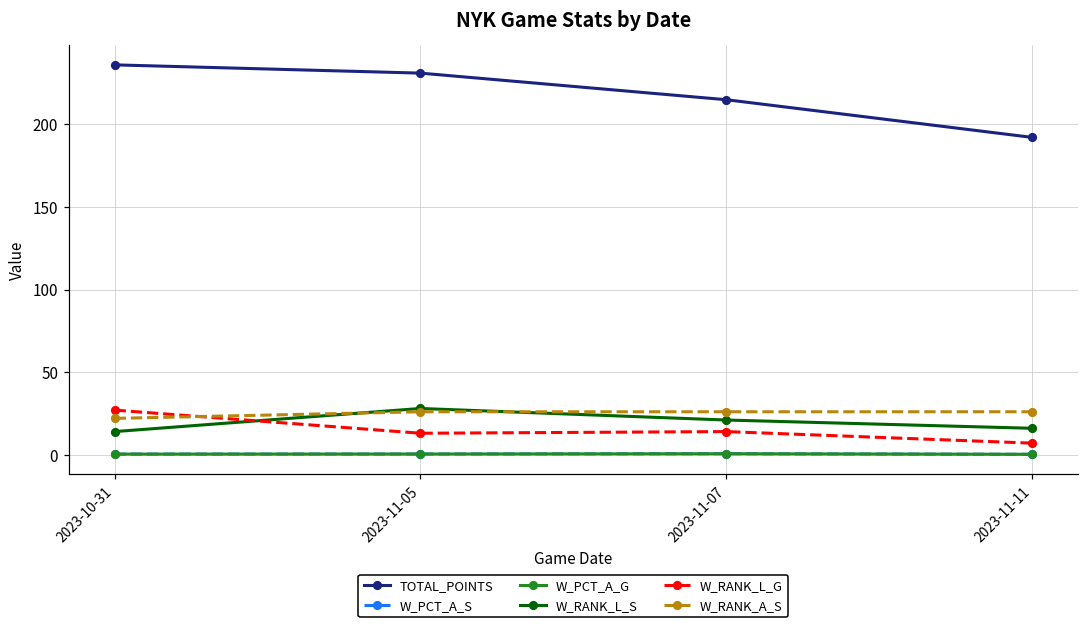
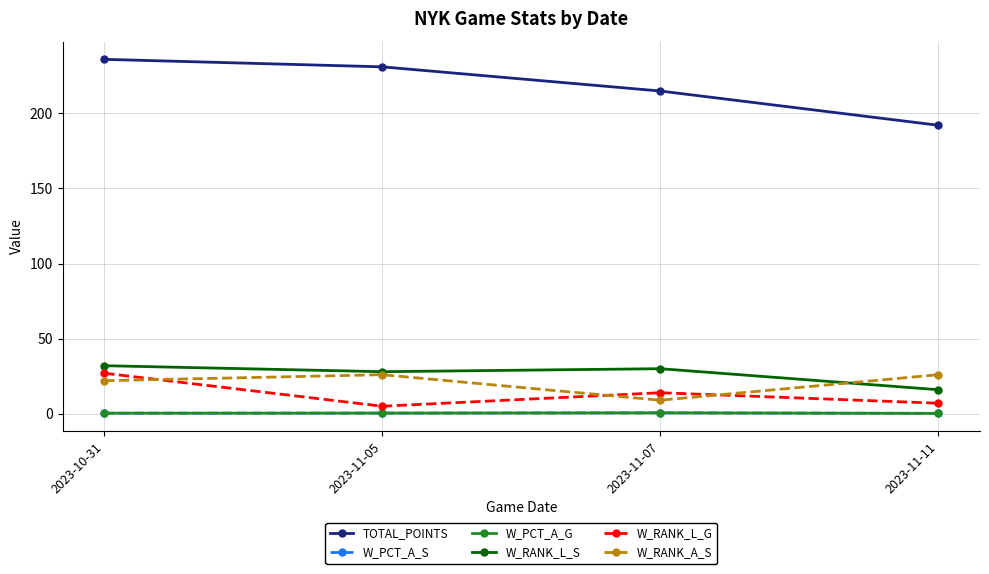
W_RANK_L_S, 2023-10-31: 14 -> 32
W_RANK_L_G, 2023-11-05: 13 -> 5
W_RANK_L_S, 2023-11-07: 21 -> 30
W_RANK_A_S, 2023-11-07: 26 -> 9
